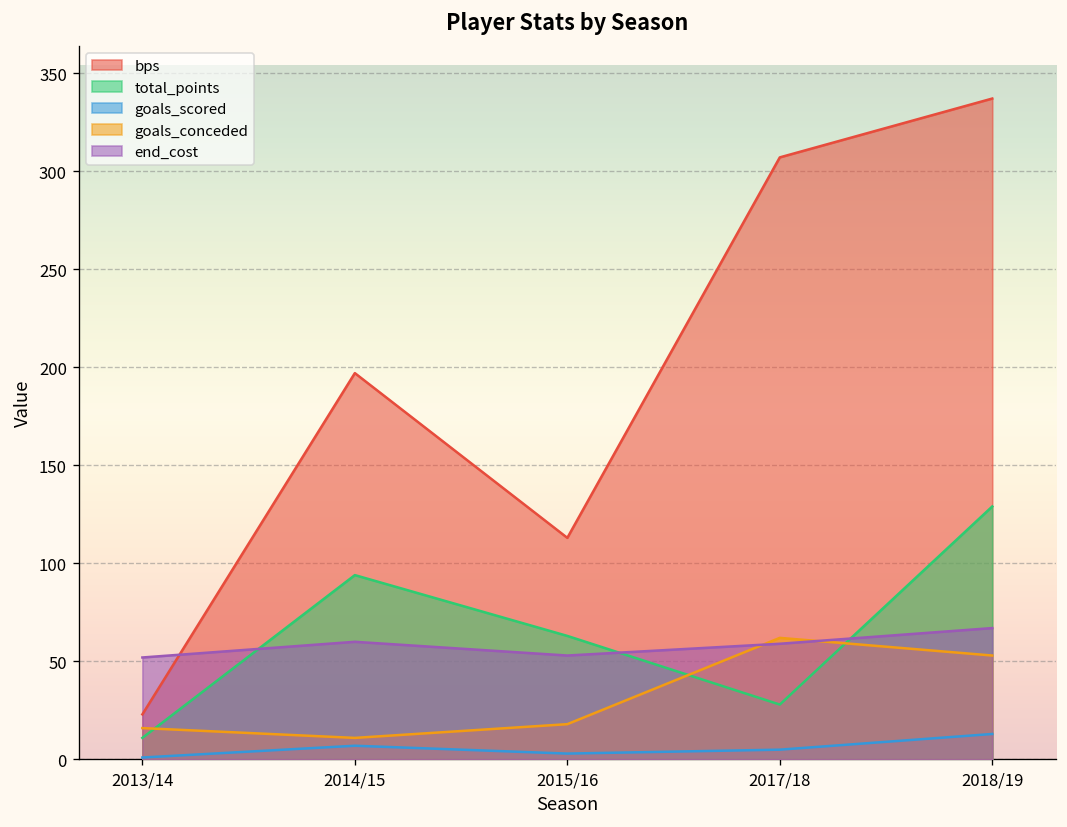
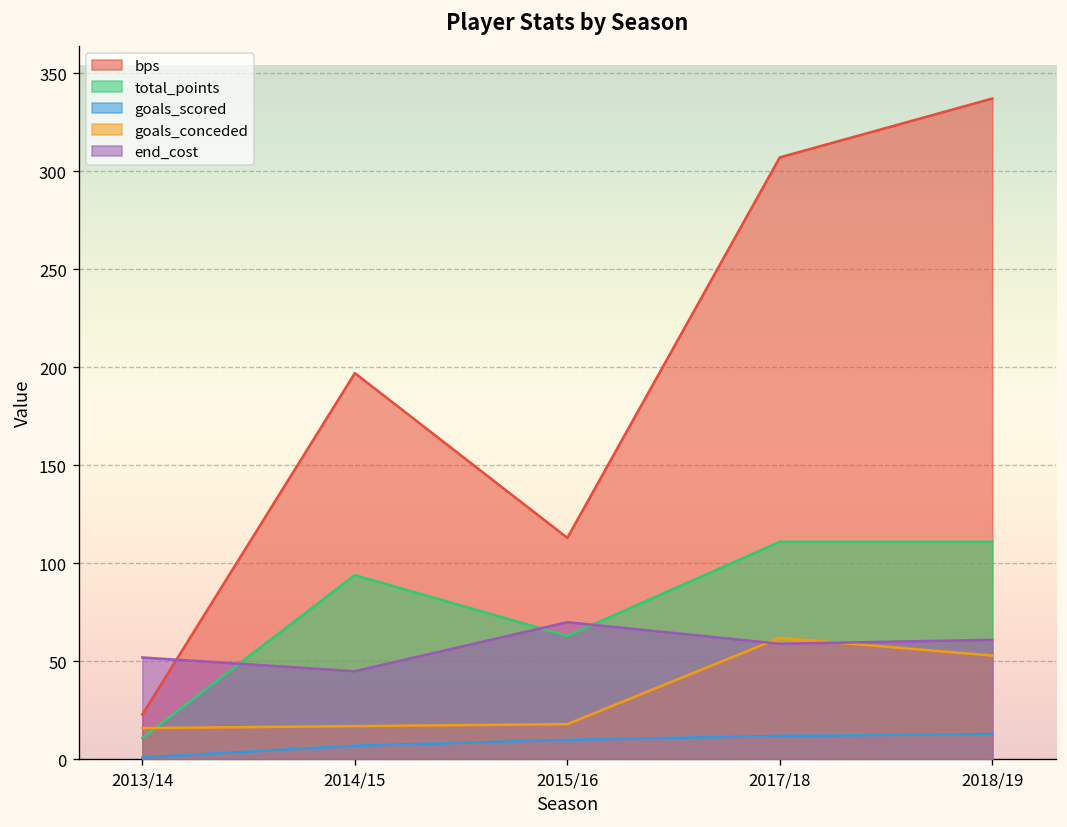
goals_conceded, 2014/15: 11 -> 17
end_cost, 2014/15: 60 -> 45
goals_scored, 2015/16: 3 -> 10
end_cost, 2015/16: 53 -> 70
total_points, 2017/18: 28 -> 111
goals_scored, 2017/18: 5 -> 12
total_points, 2018/19: 129 -> 111
end_cost, 2018/19: 67 -> 61
